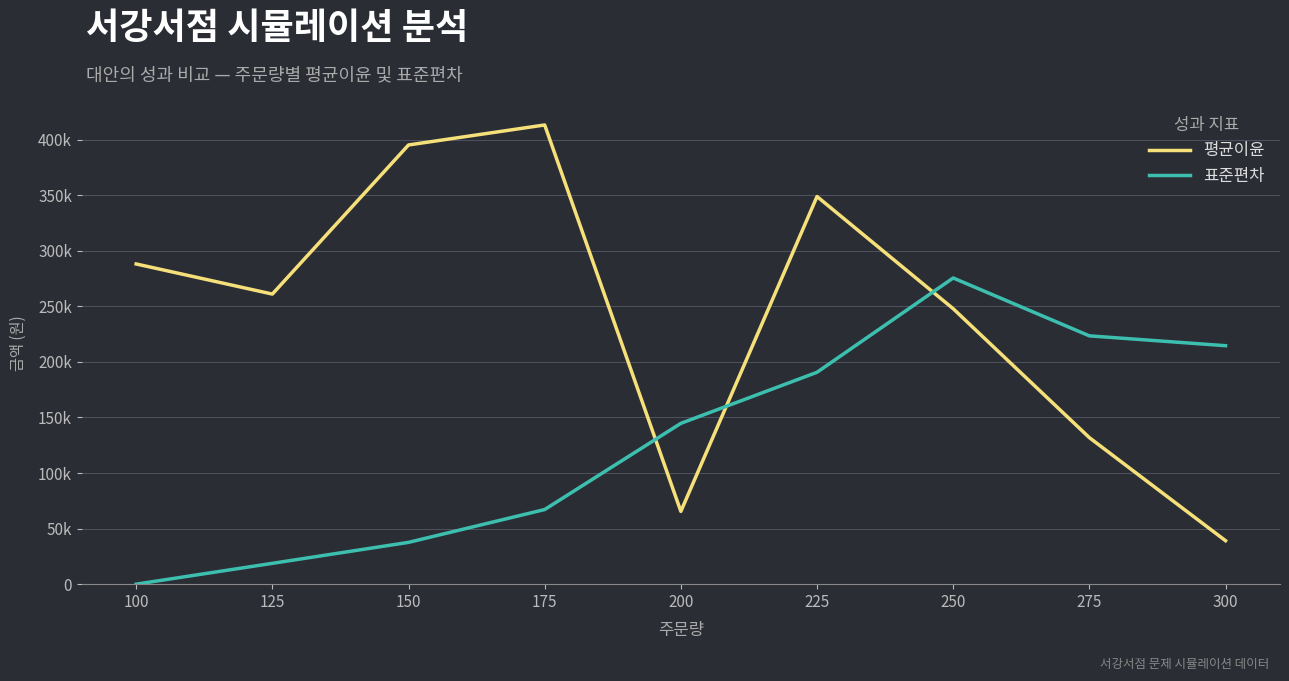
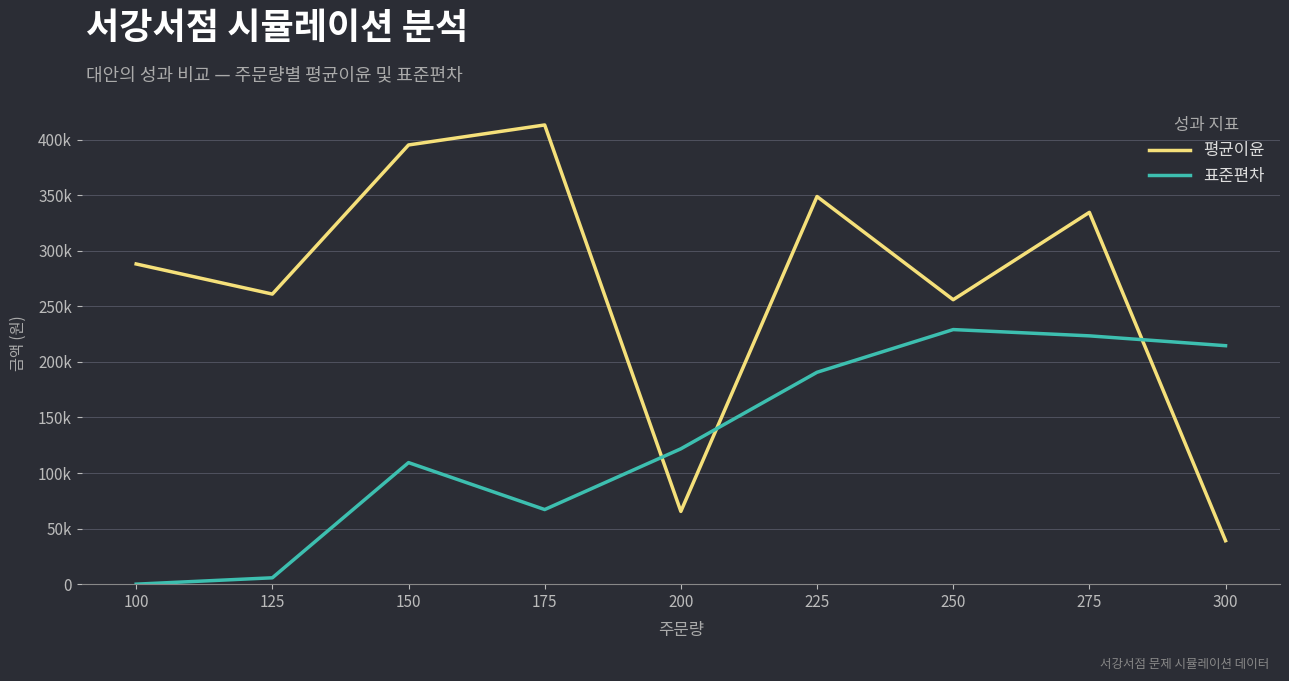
표준편차, 125: 19000 -> 6000
표준편차, 150: 38000 -> 109000
표준편차, 200: 145000 -> 122000
평균이윤, 250: 248000 -> 256000
표준편차, 250: 275000 -> 229000
평균이윤, 275: 132000 -> 334000
